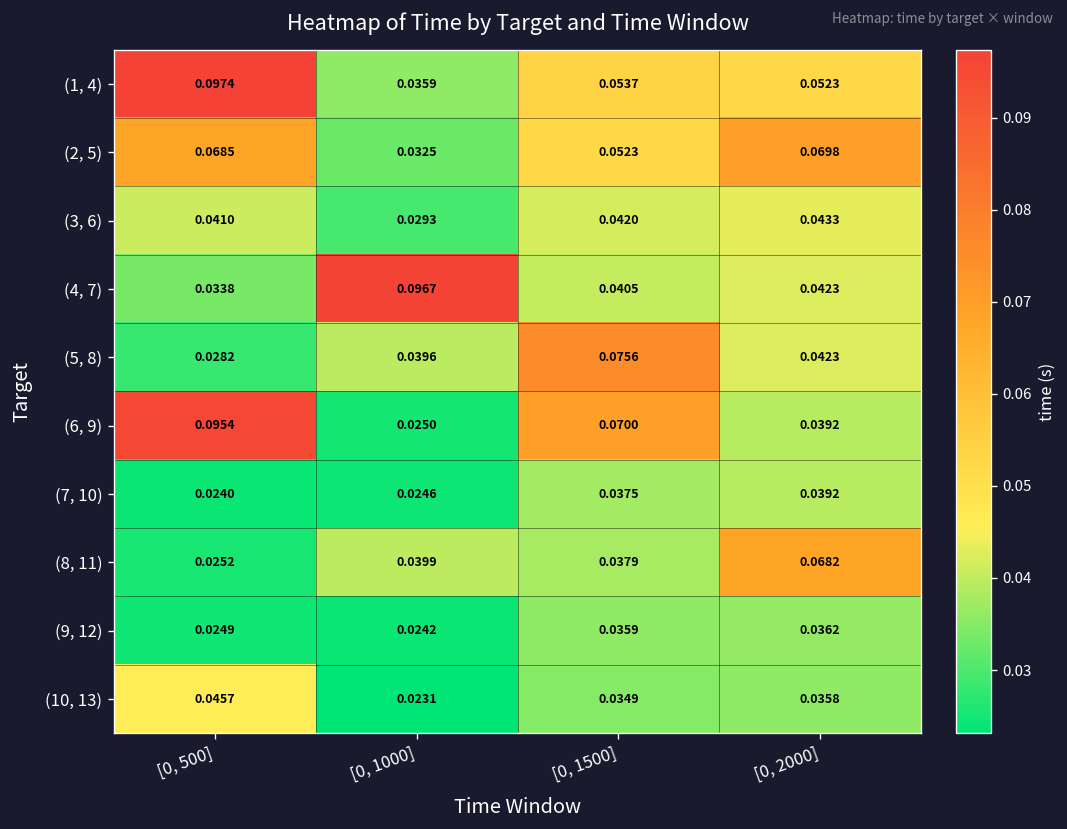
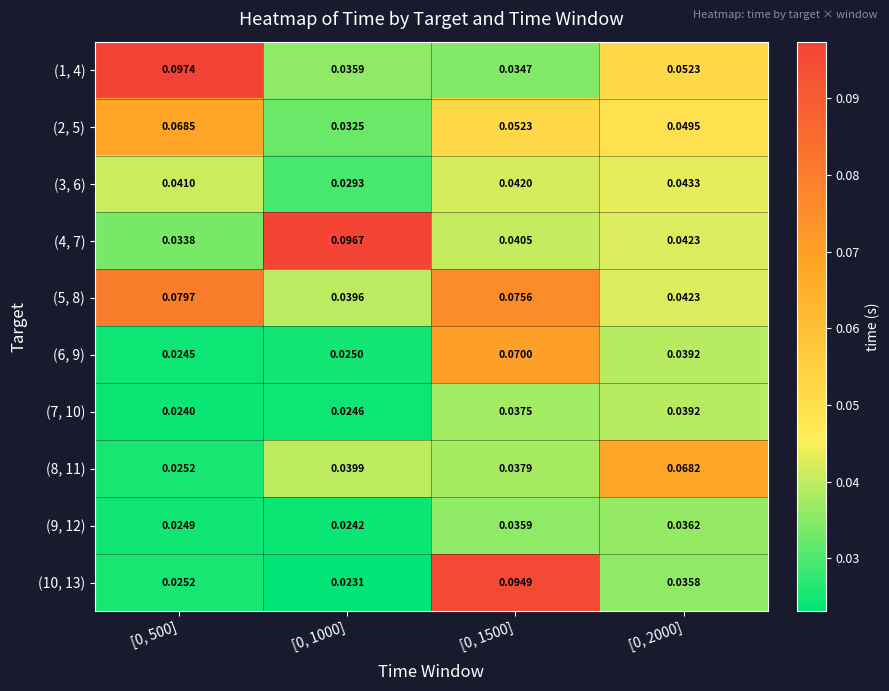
(1, 4), [0, 1500]: 0.0537 -> 0.0347
(2, 5), [0, 2000]: 0.0698 -> 0.0495
(5, 8), [0, 500]: 0.0282 -> 0.0797
(6, 9), [0, 500]: 0.0954 -> 0.0245
(10, 13), [0, 500]: 0.0457 -> 0.0252
(10, 13), [0, 1500]: 0.0349 -> 0.0949
